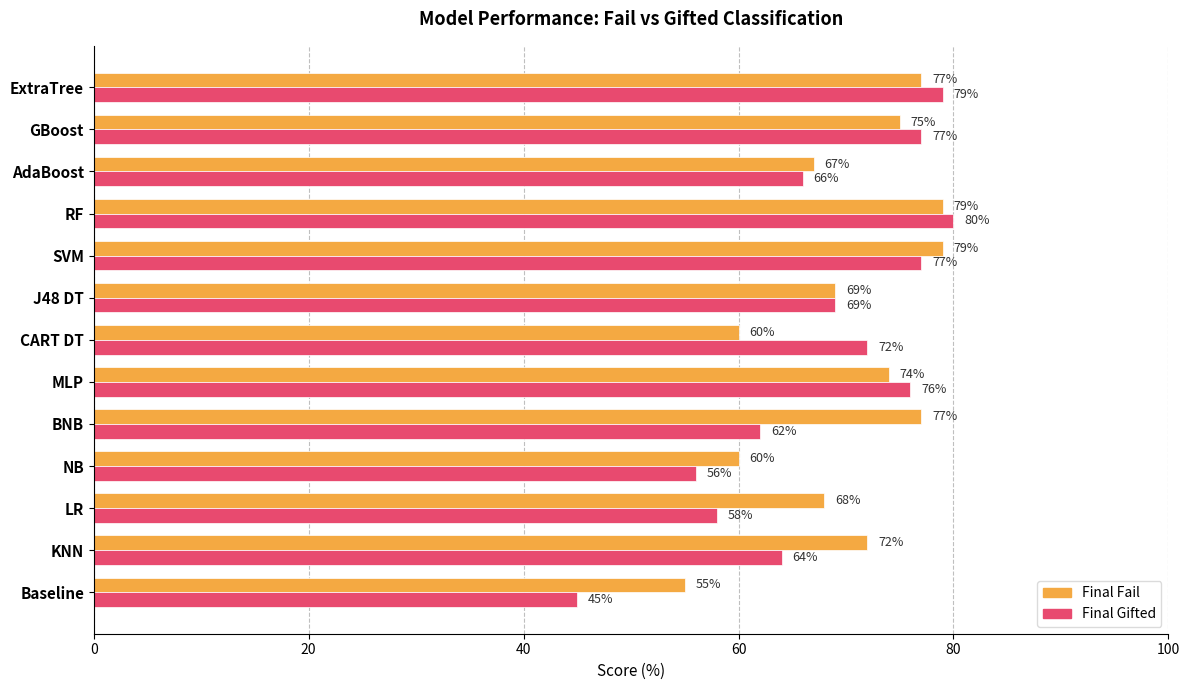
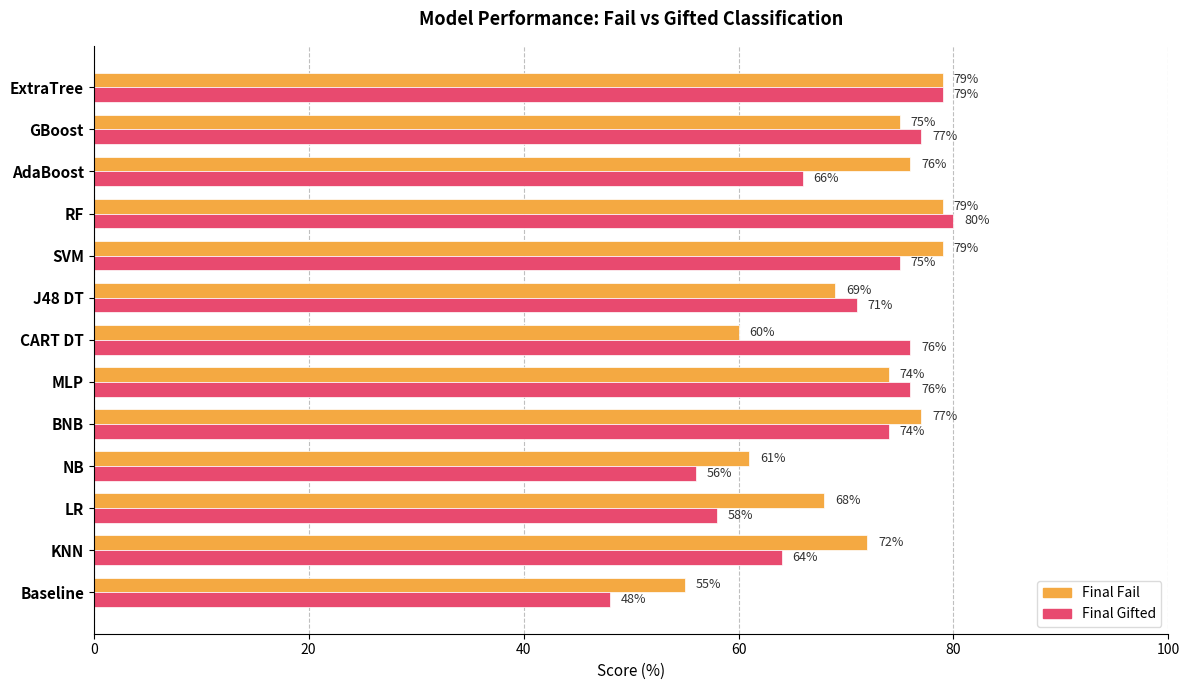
Final Fail, ExtraTree: 77% -> 79%
Final Fail, AdaBoost: 67% -> 76%
Final Gifted, SVM: 77% -> 75%
Final Gifted, J48 DT: 69% -> 71%
Final Gifted, CART DT: 72% -> 76%
Final Gifted, BNB: 62% -> 74%
Final Fail, NB: 60% -> 61%
Final Gifted, Baseline: 45% -> 48%
